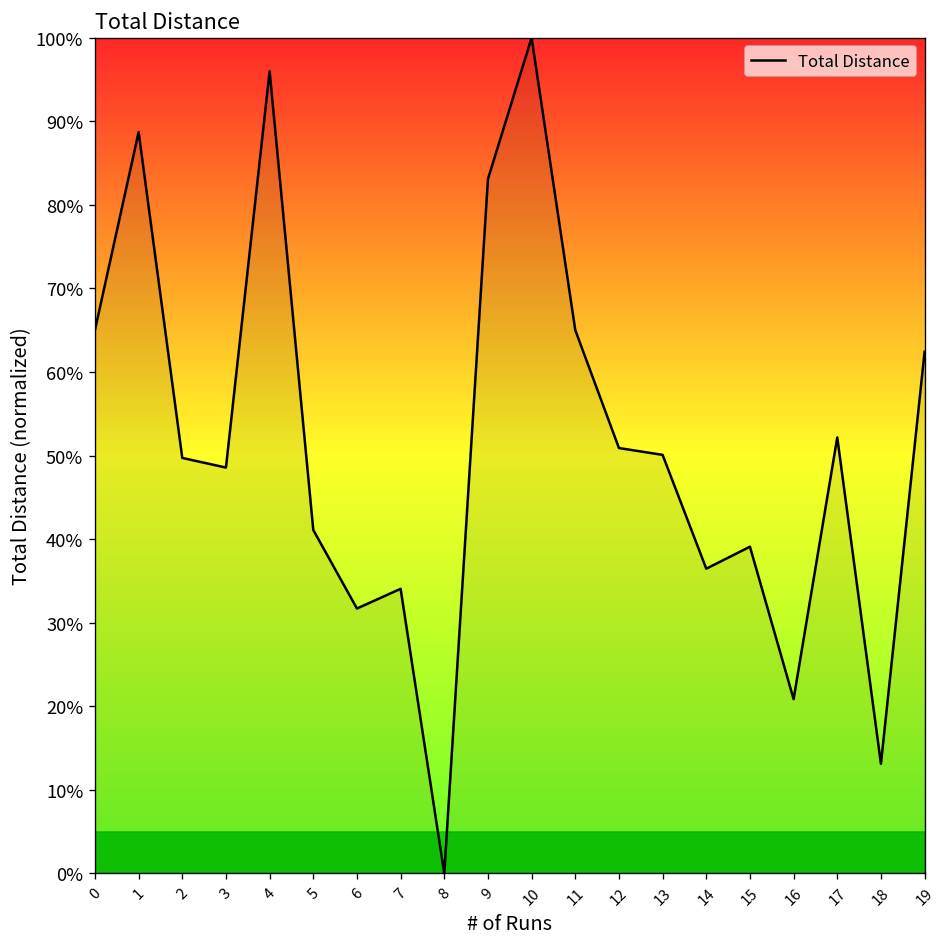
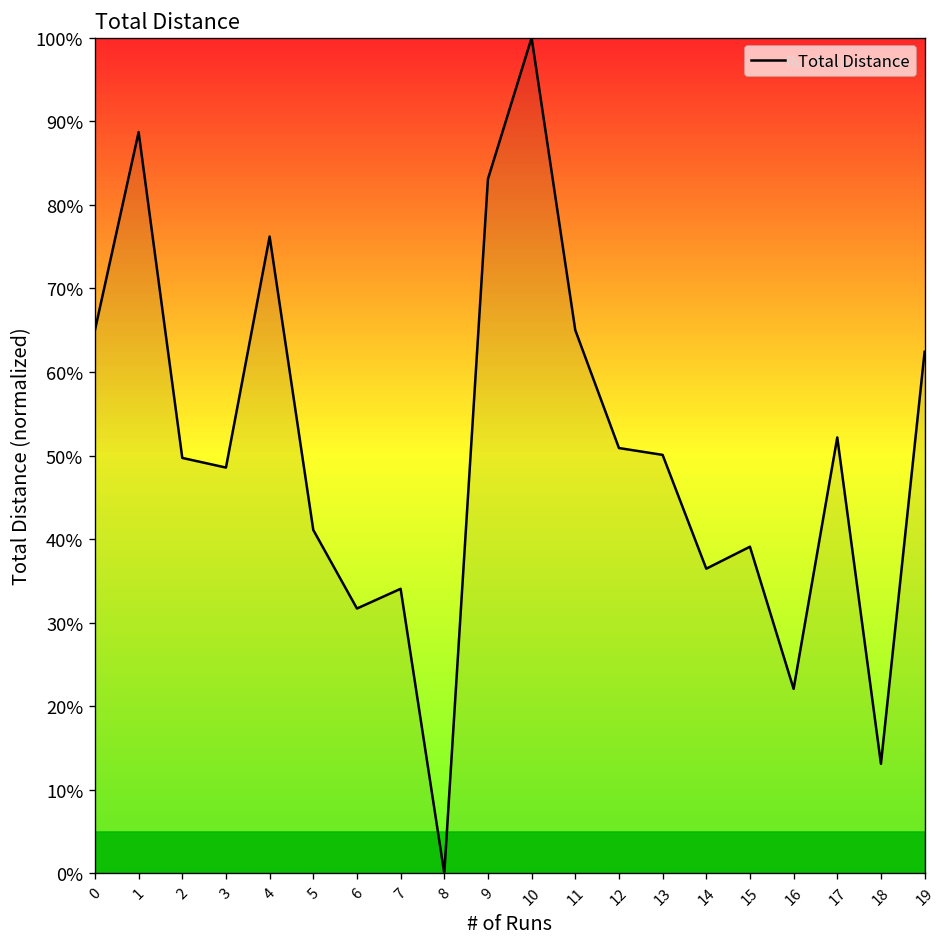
4: 96% -> 76%
16: 21% -> 22%
